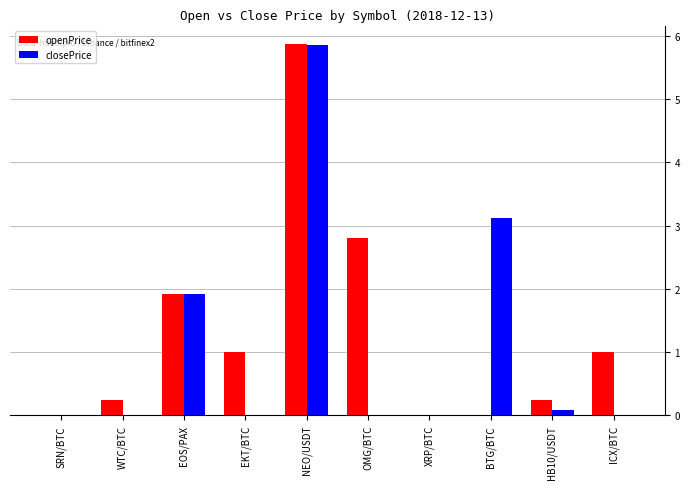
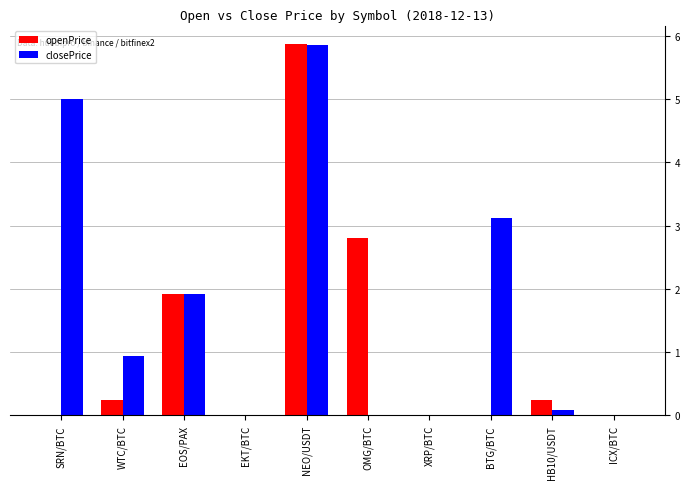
closePrice, SRN/BTC: 0 -> 5
closePrice, WTC/BTC: 0.0 -> 0.9
openPrice, EKT/BTC: 1 -> 0
openPrice, ICX/BTC: 1 -> 0
